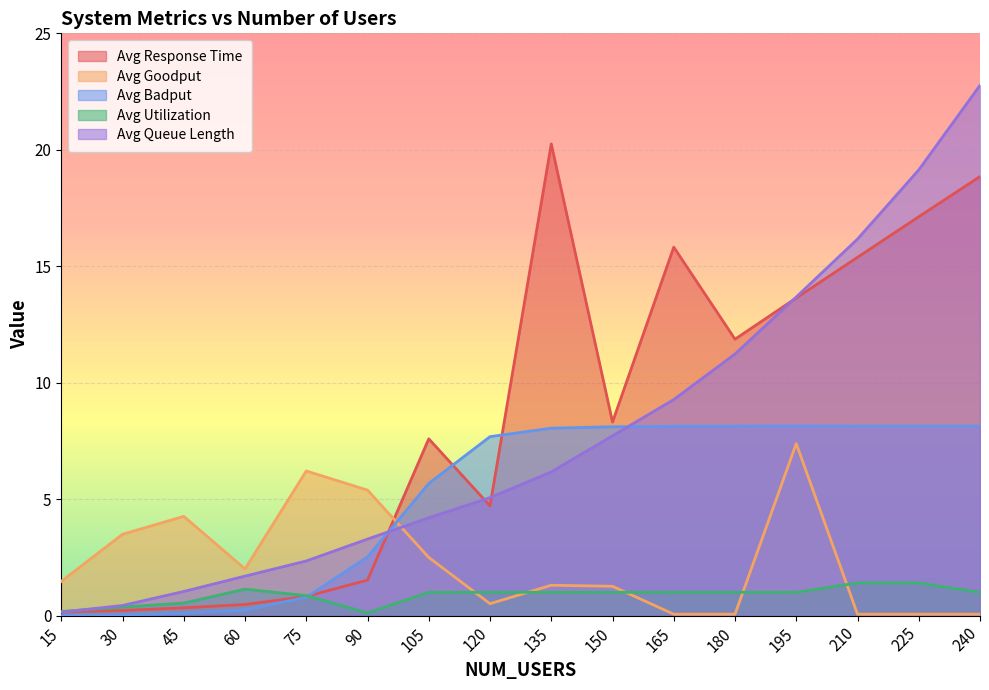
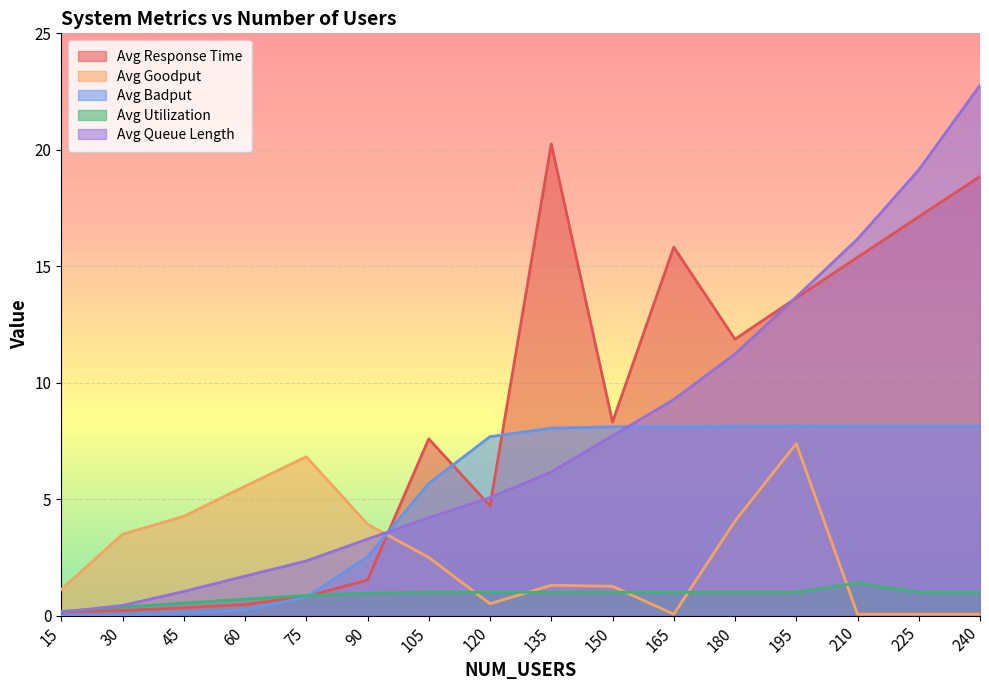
Avg Goodput, 15: 1.5 -> 1.1
Avg Goodput, 60: 2.0 -> 5.6
Avg Utilization, 60: 1.1 -> 0.7
Avg Goodput, 75: 6.2 -> 6.8
Avg Goodput, 90: 5.4 -> 3.9
Avg Utilization, 90: 0.1 -> 1.0
Avg Goodput, 180: 0.1 -> 4.1
Avg Utilization, 225: 1.4 -> 1.0
